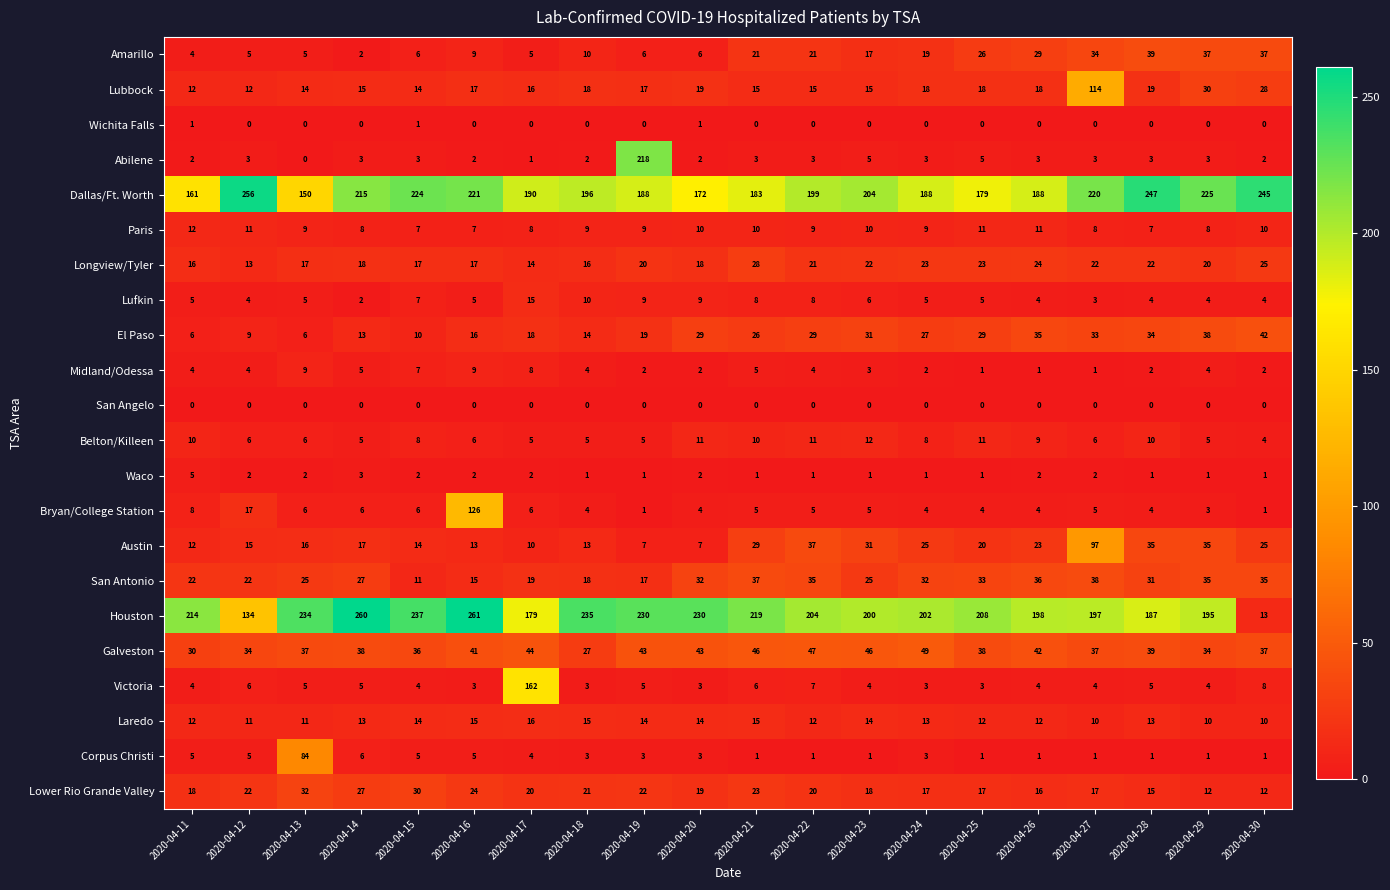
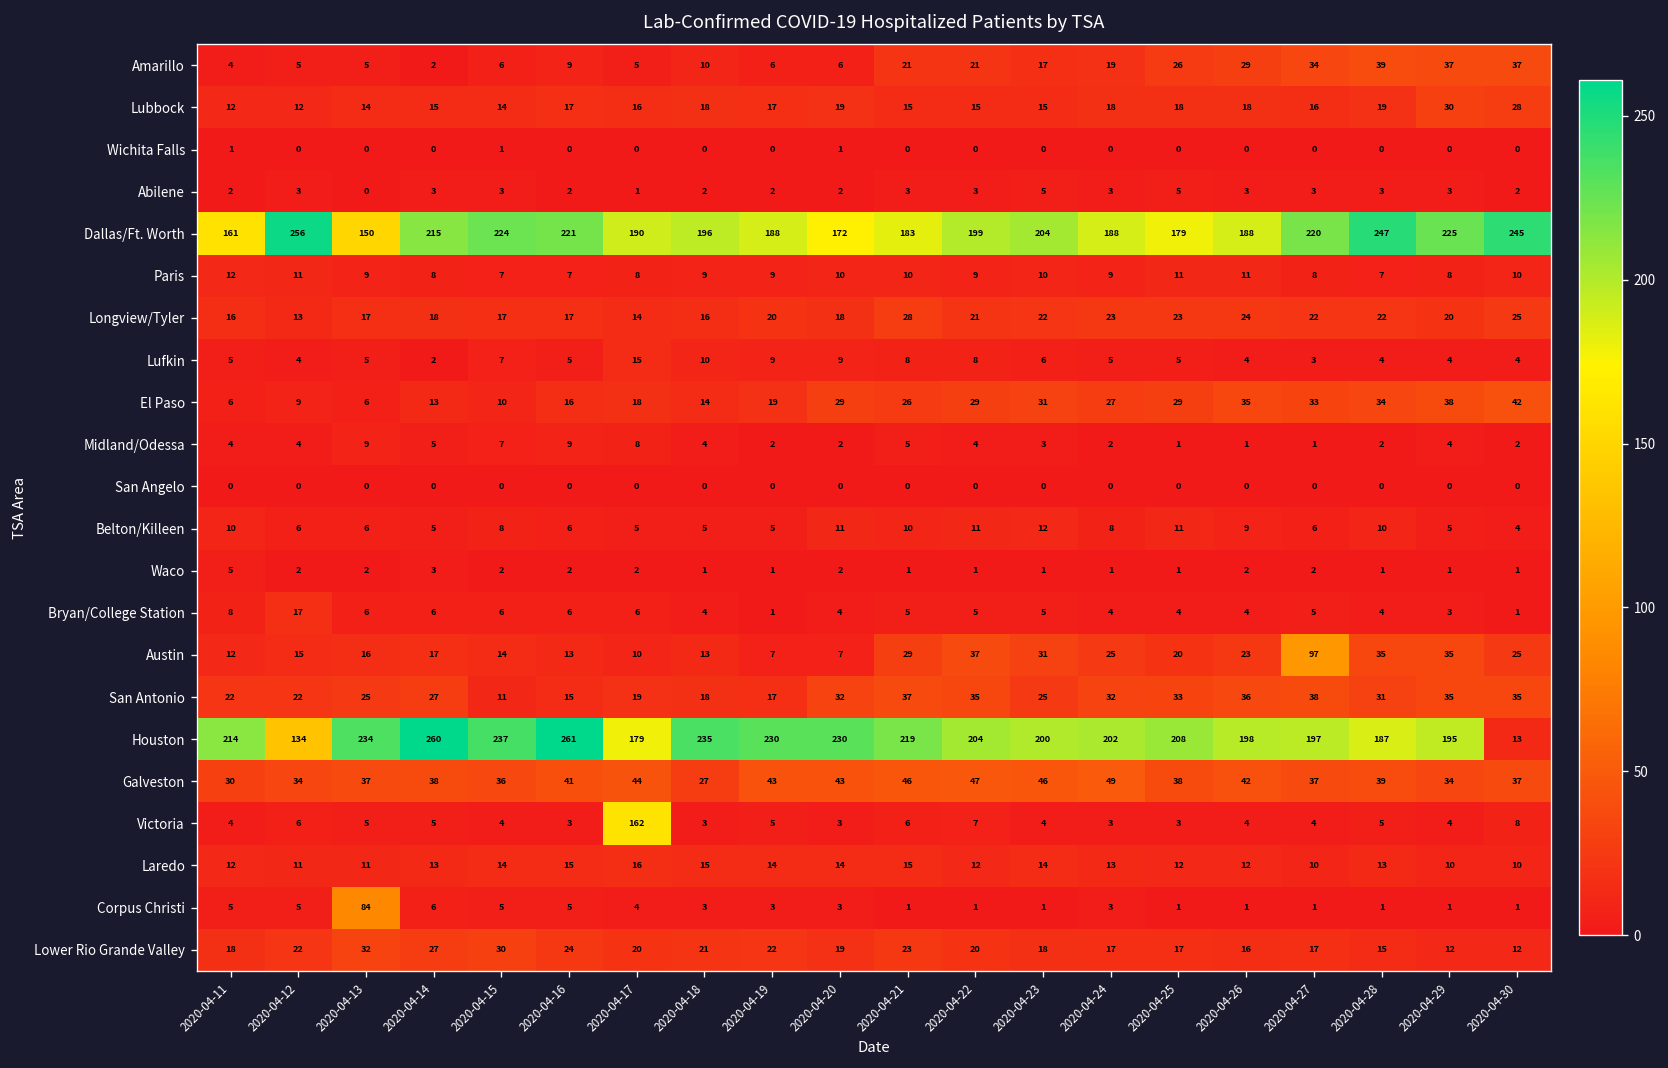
Lubbock, 2020-04-27: 114 -> 16
Abilene, 2020-04-19: 218 -> 2
Bryan/College Station, 2020-04-16: 126 -> 6
